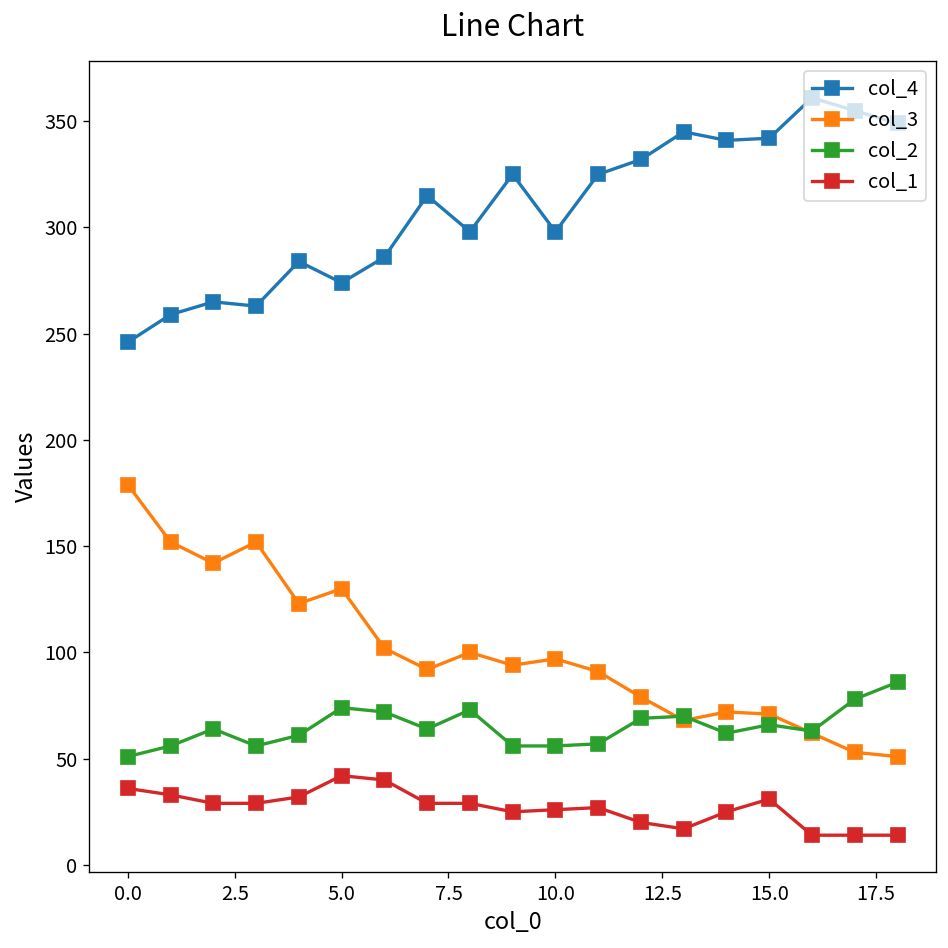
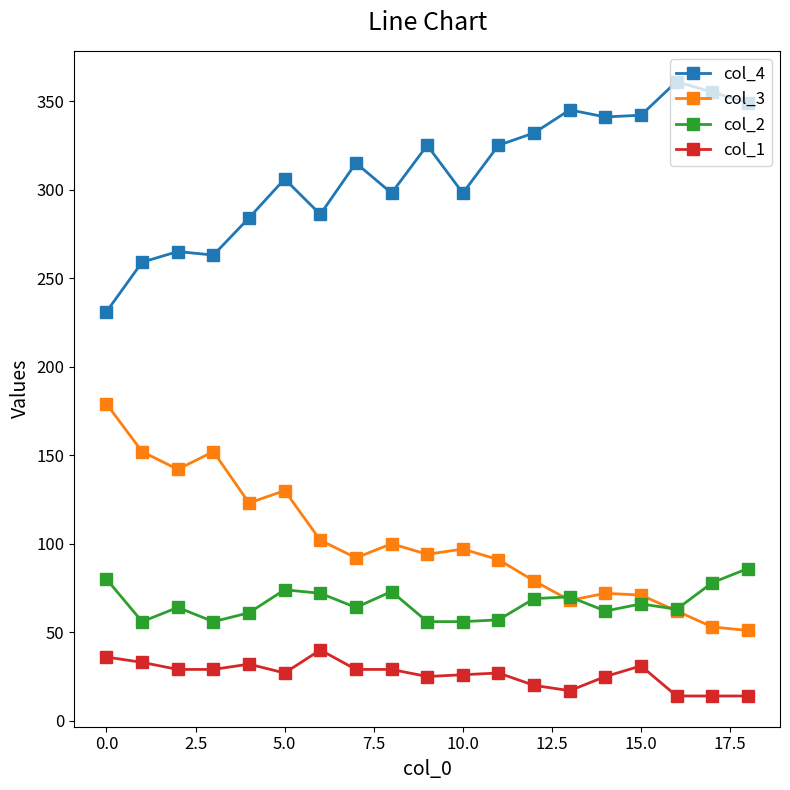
col_4, 0.0: 246 -> 231
col_2, 0.0: 51 -> 80
col_4, 5.0: 274 -> 306
col_1, 5.0: 42 -> 27
